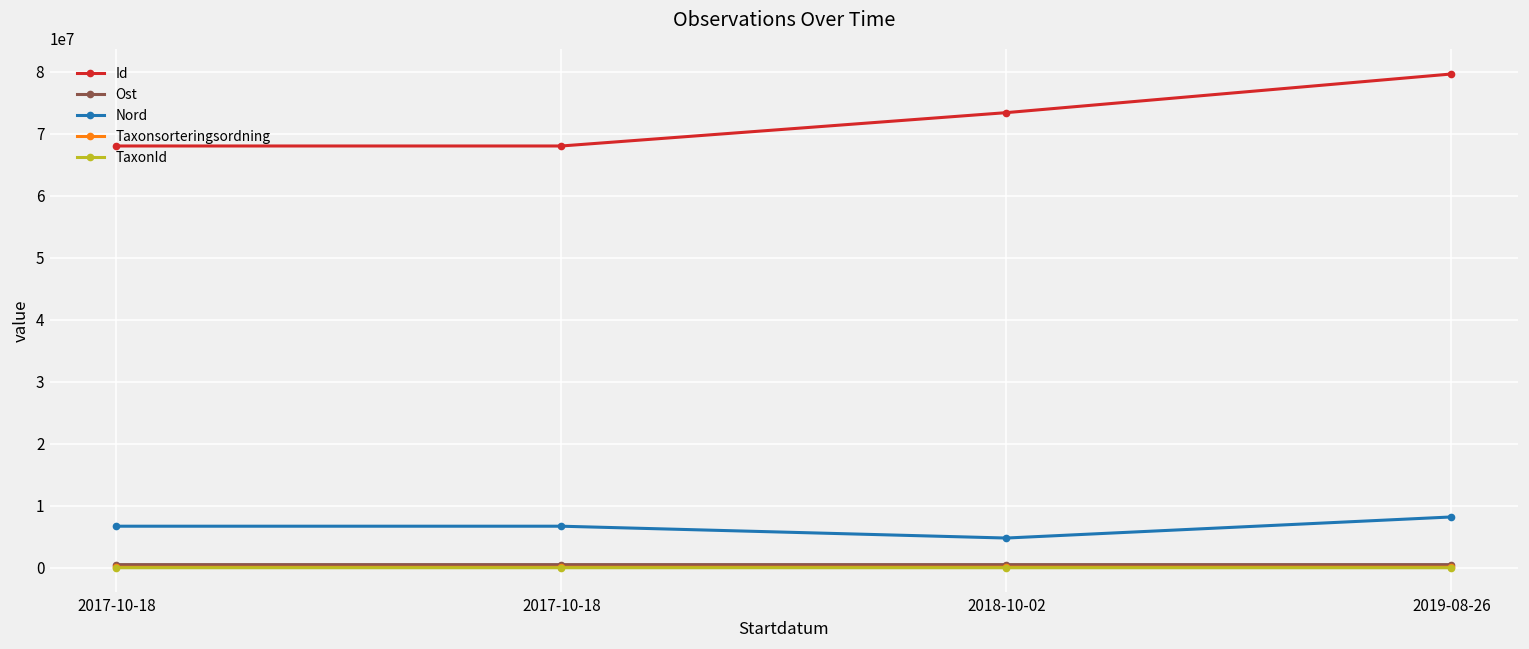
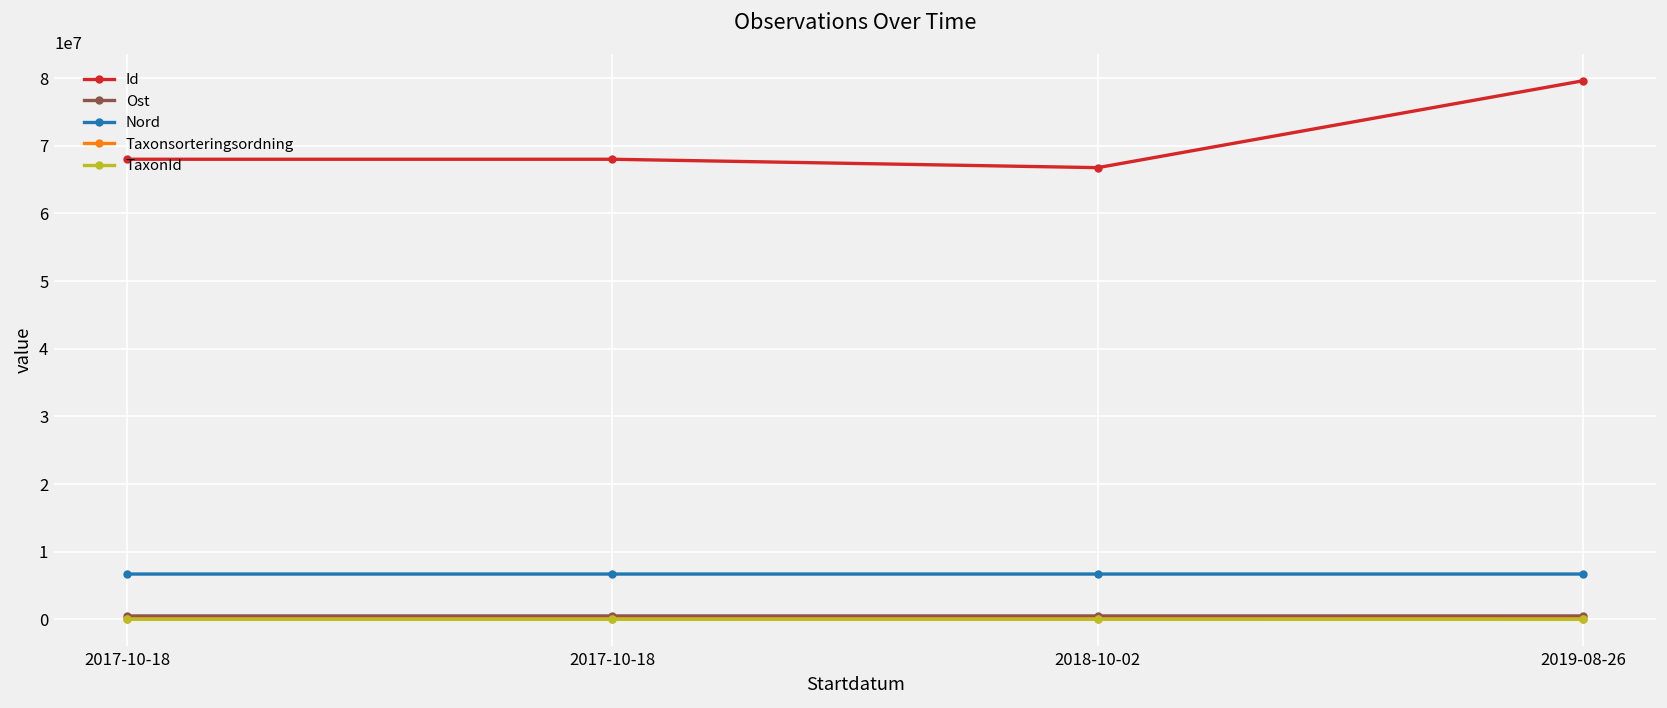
Id, 2018-10-02: 73000000 -> 67000000
Nord, 2018-10-02: 5000000 -> 7000000
Nord, 2019-08-26: 8000000 -> 7000000
